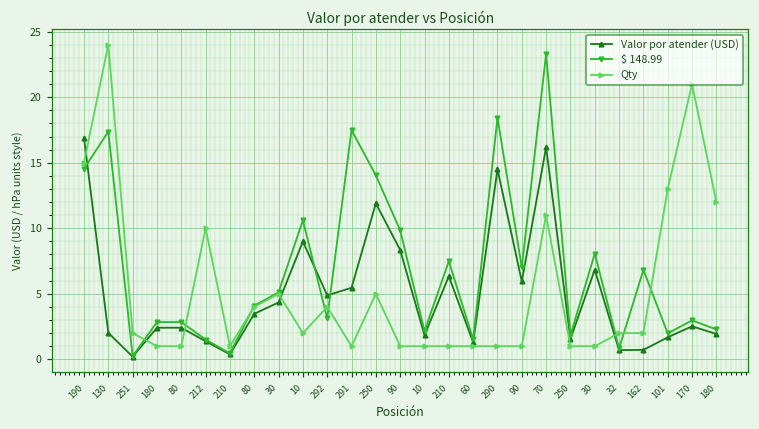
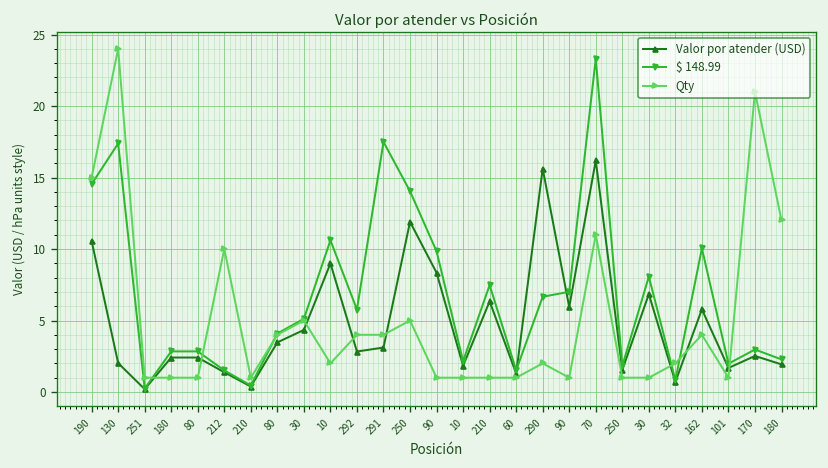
Valor por atender (USD), 190: 16.9 -> 10.6
Qty, 251: 2 -> 1
Valor por atender (USD), 292: 4.9 -> 2.8
$ 148.99, 292: 3.1 -> 5.8
Valor por atender (USD), 291: 5.5 -> 3.1
Qty, 291: 1 -> 4
Valor por atender (USD), 290: 14.5 -> 15.6
$ 148.99, 290: 18.4 -> 6.7
Qty, 290: 1 -> 2
Valor por atender (USD), 162: 0.7 -> 5.8
$ 148.99, 162: 6.8 -> 10.0
Qty, 162: 2 -> 4
Qty, 101: 13 -> 1
